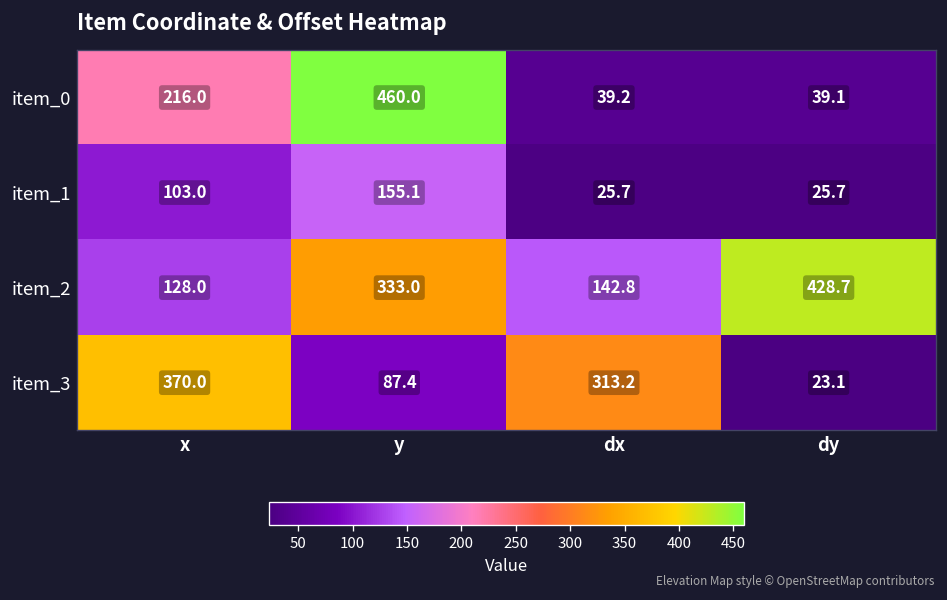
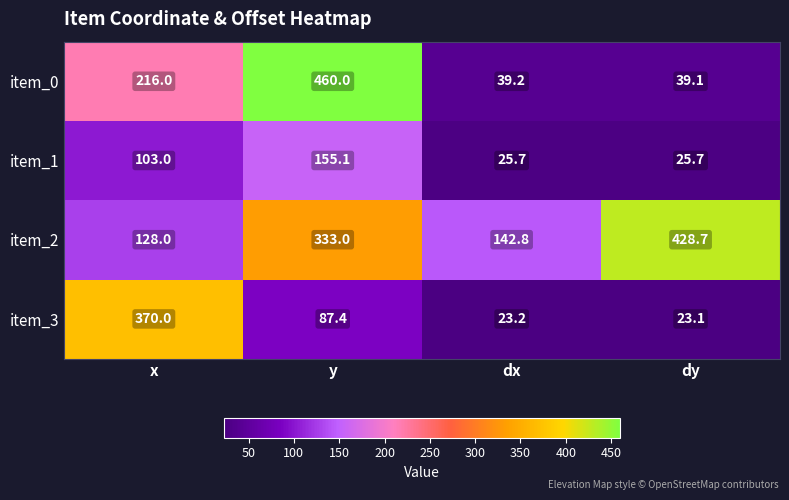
item_3, dx: 313.2 -> 23.2
